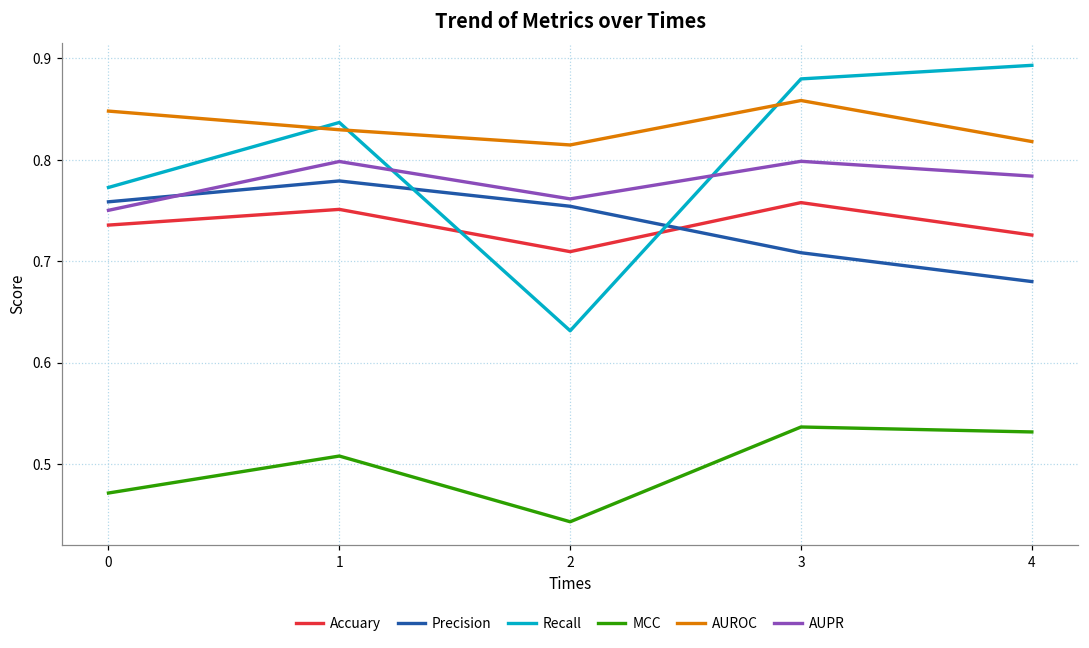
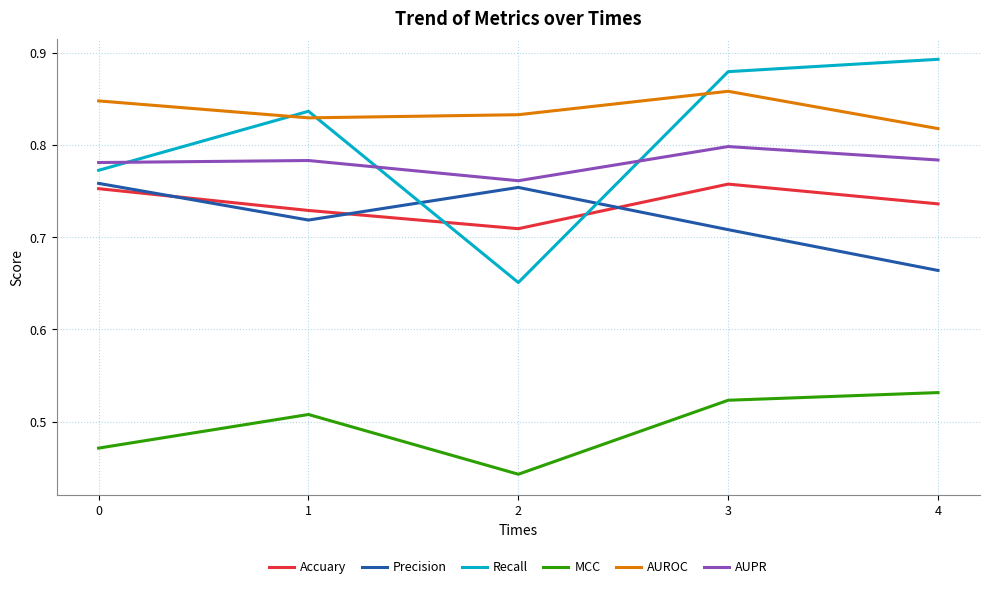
Accuary, 0: 0.74 -> 0.75
AUPR, 0: 0.75 -> 0.78
Accuary, 1: 0.75 -> 0.73
Precision, 1: 0.78 -> 0.72
AUPR, 1: 0.80 -> 0.78
Recall, 2: 0.63 -> 0.65
AUROC, 2: 0.81 -> 0.83
MCC, 3: 0.54 -> 0.52
Accuary, 4: 0.73 -> 0.74
Precision, 4: 0.68 -> 0.66
